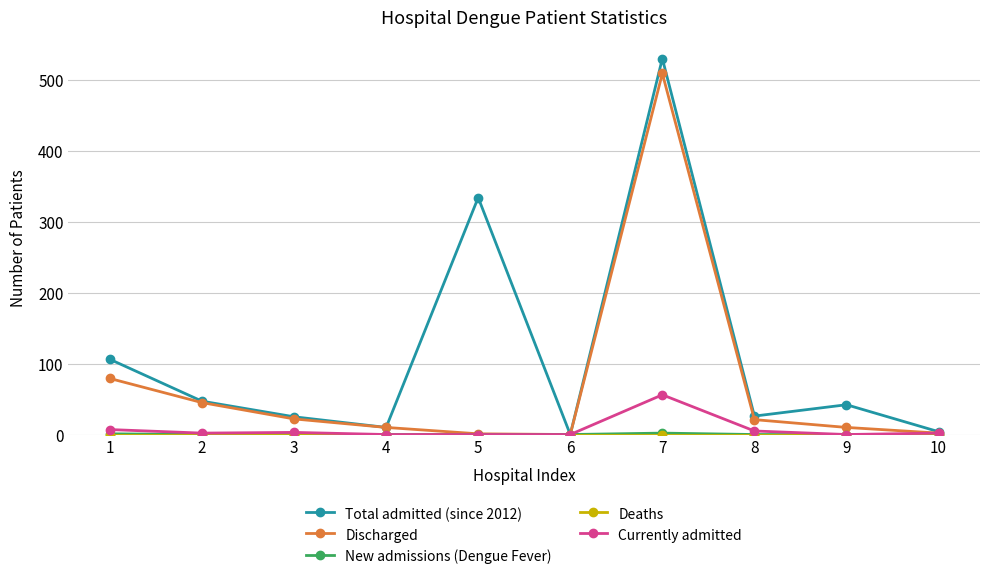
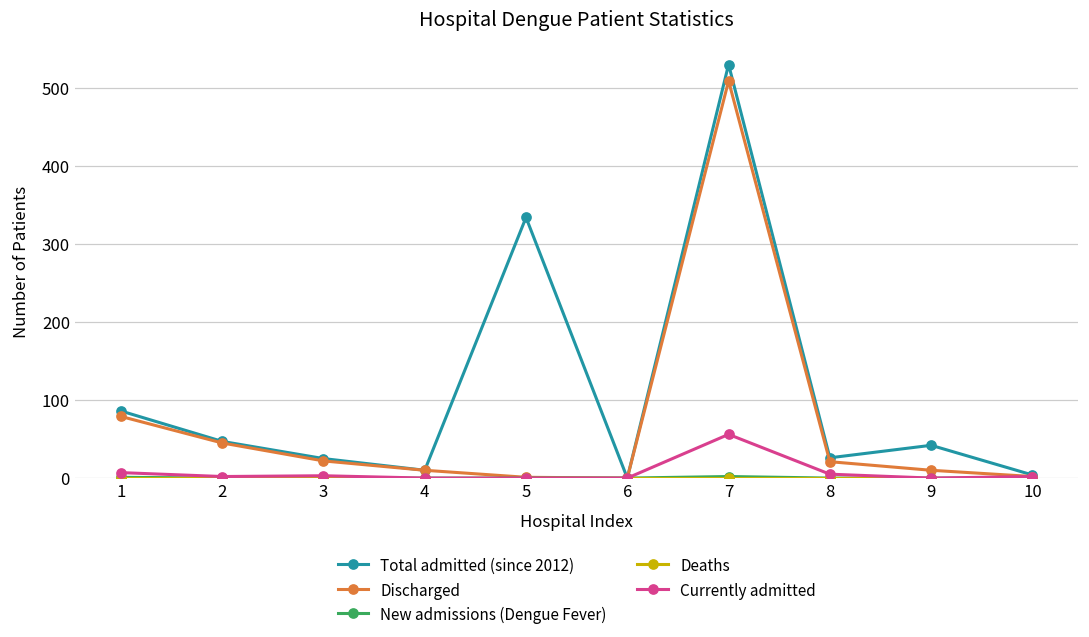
Total admitted (since 2012), 1: 110 -> 90
